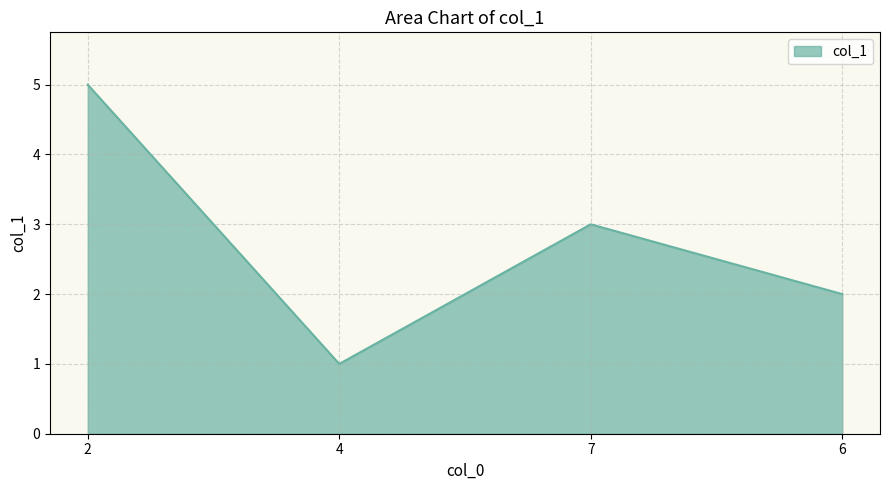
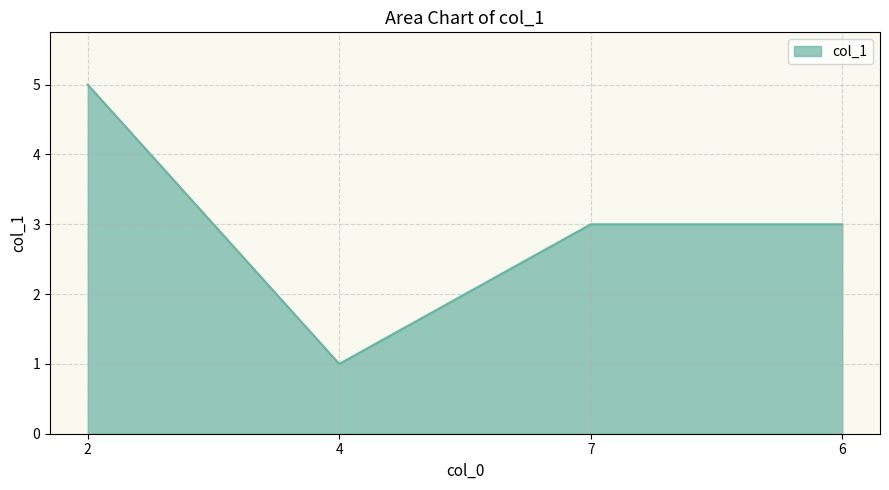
6: 2 -> 3
